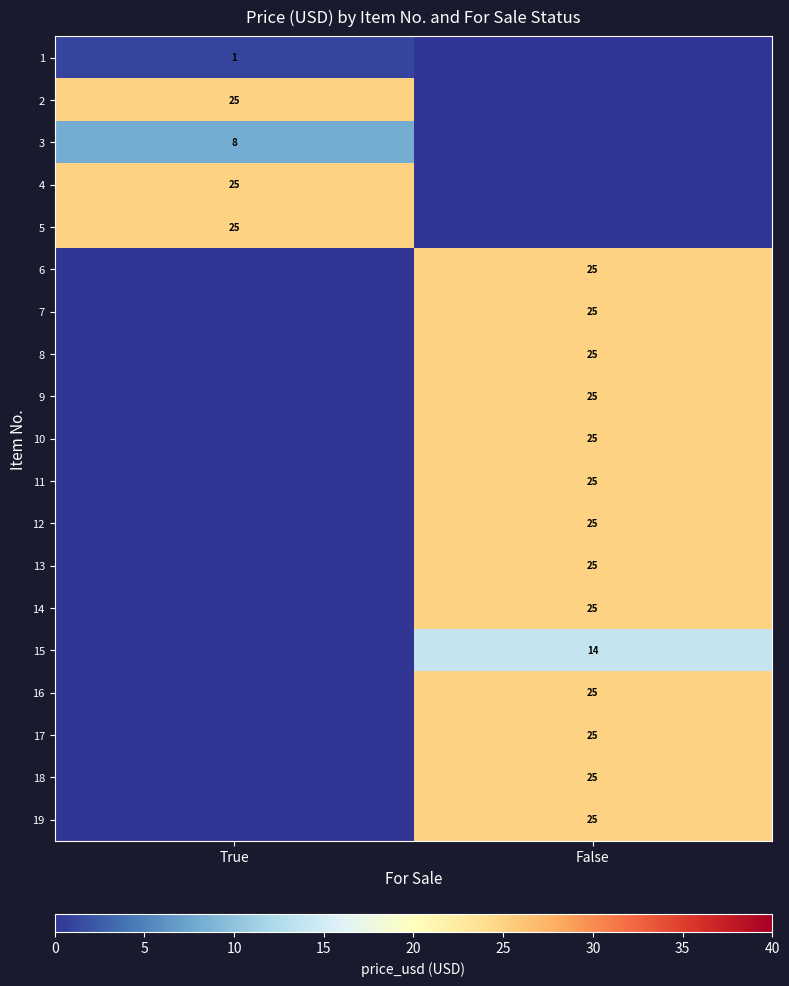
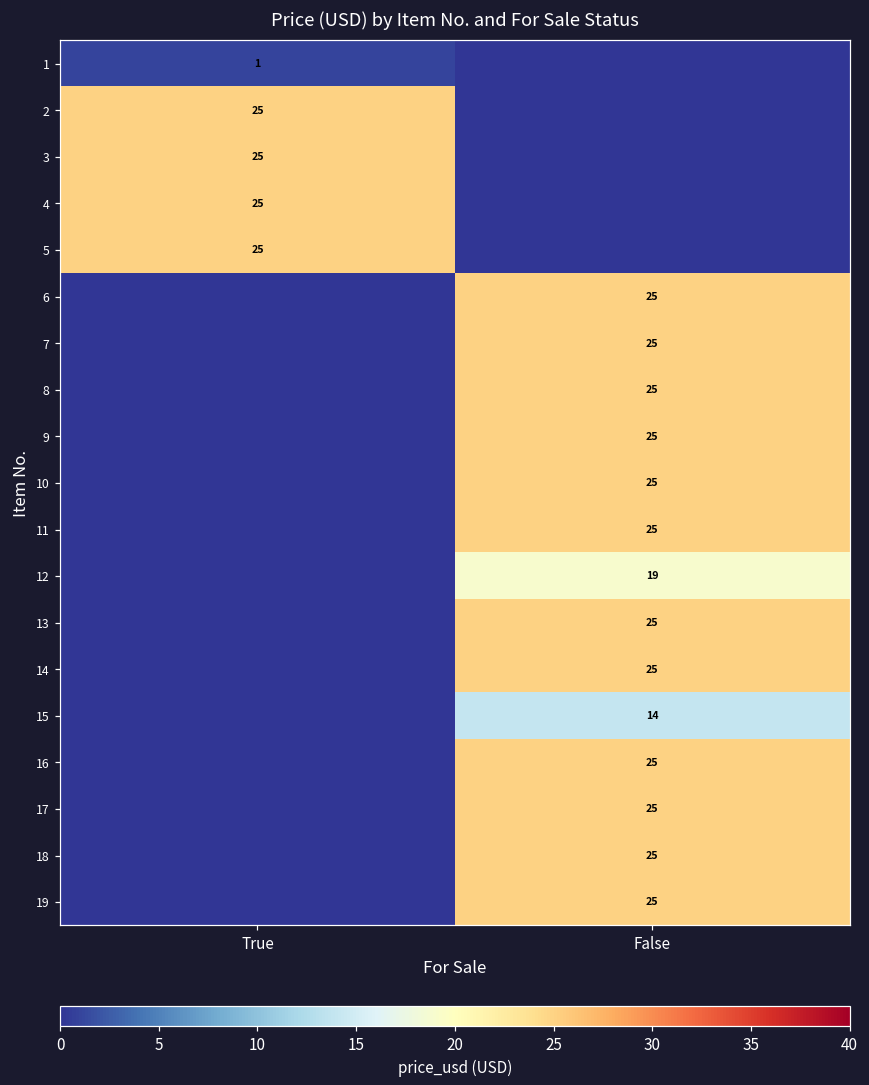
3, True: 8 -> 25
12, False: 25 -> 19
